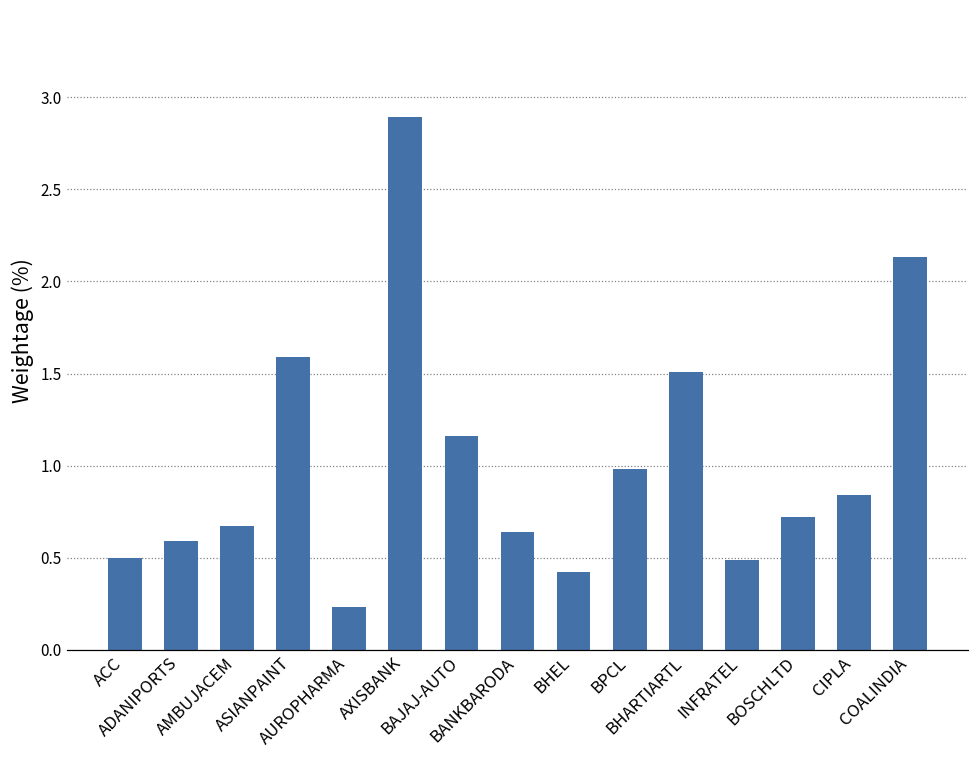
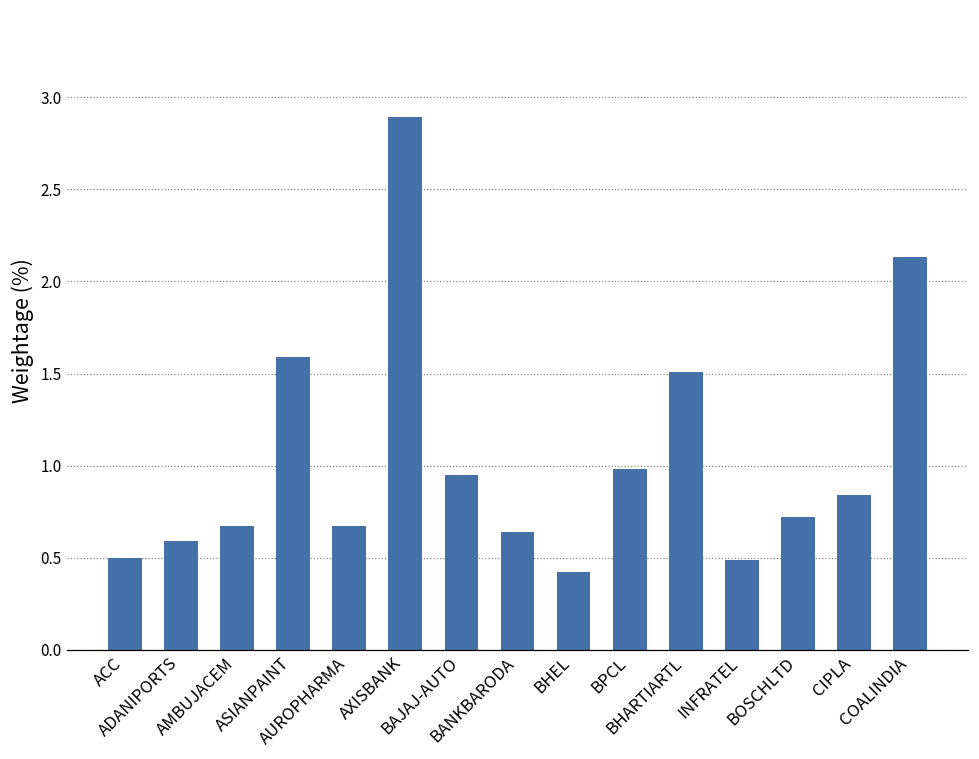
AUROPHARMA: 0.23 -> 0.67
BAJAJ-AUTO: 1.16 -> 0.95
